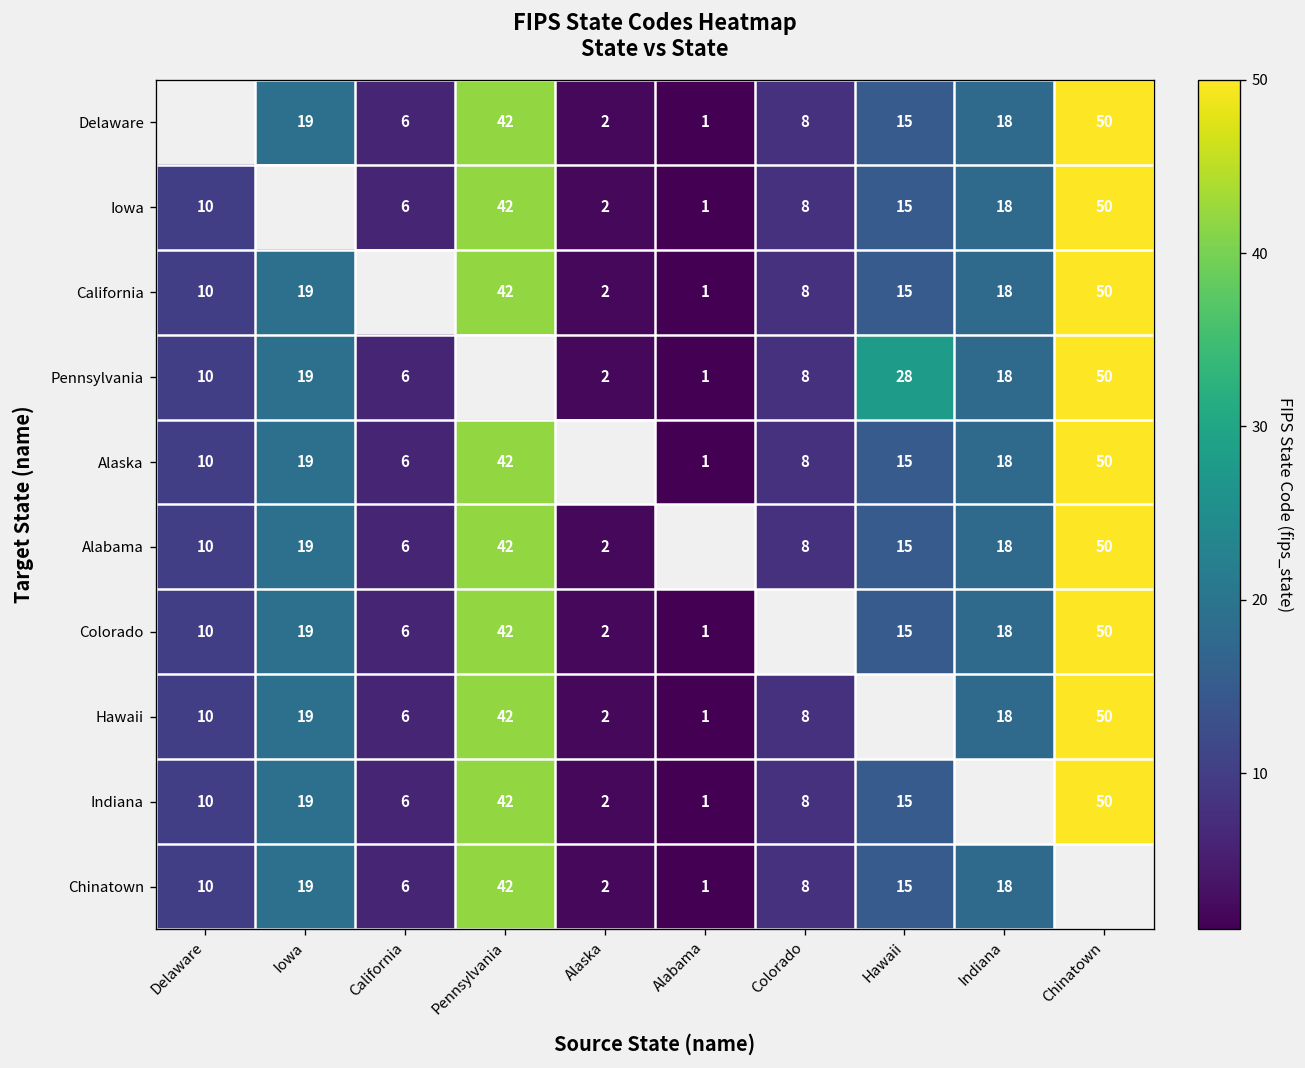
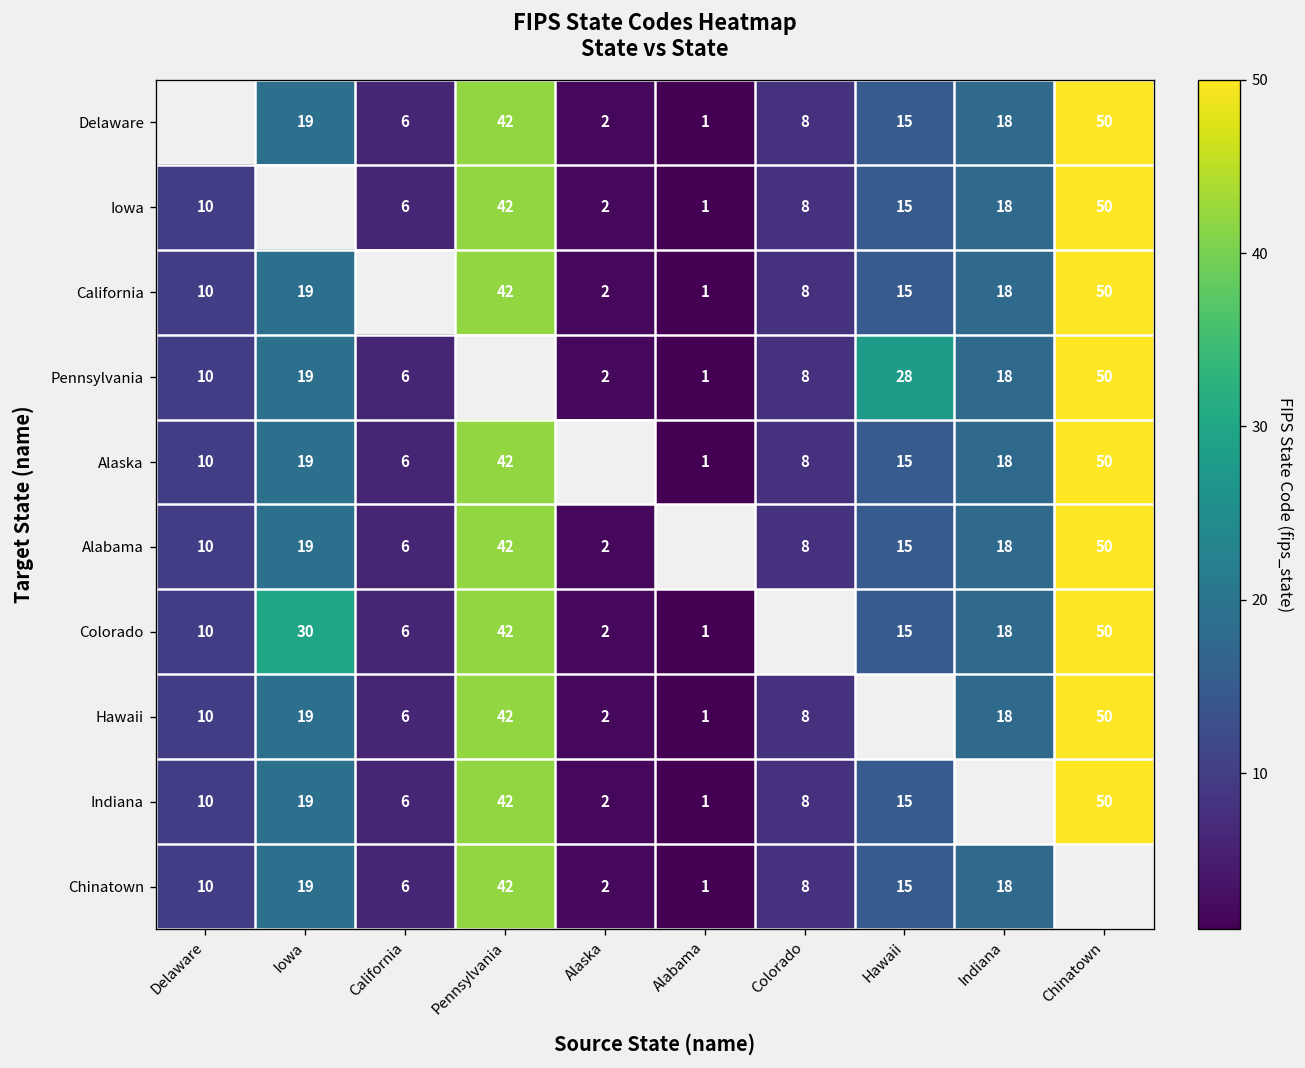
Colorado, Iowa: 19 -> 30
